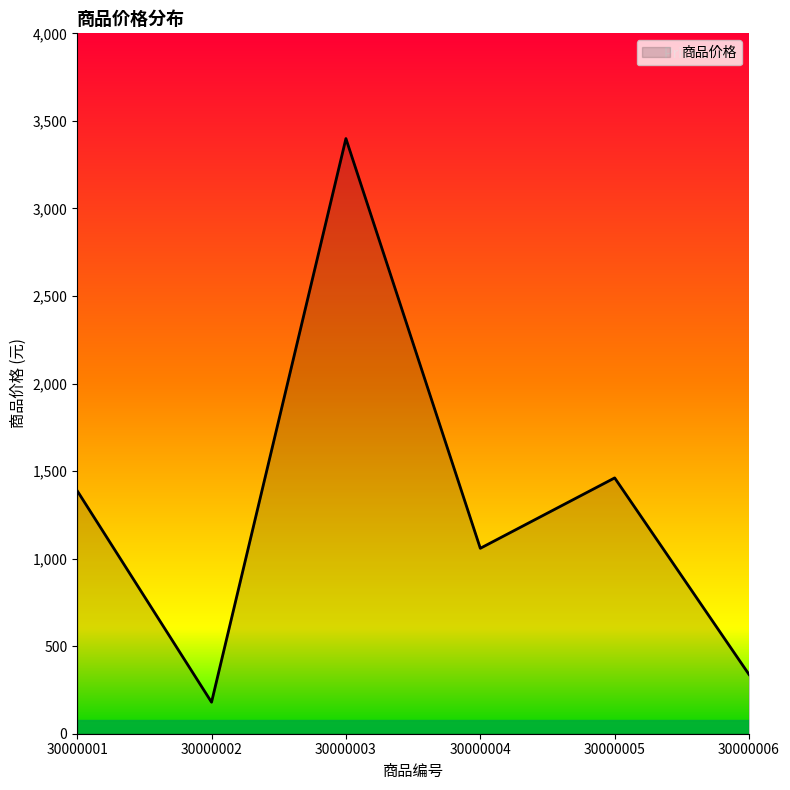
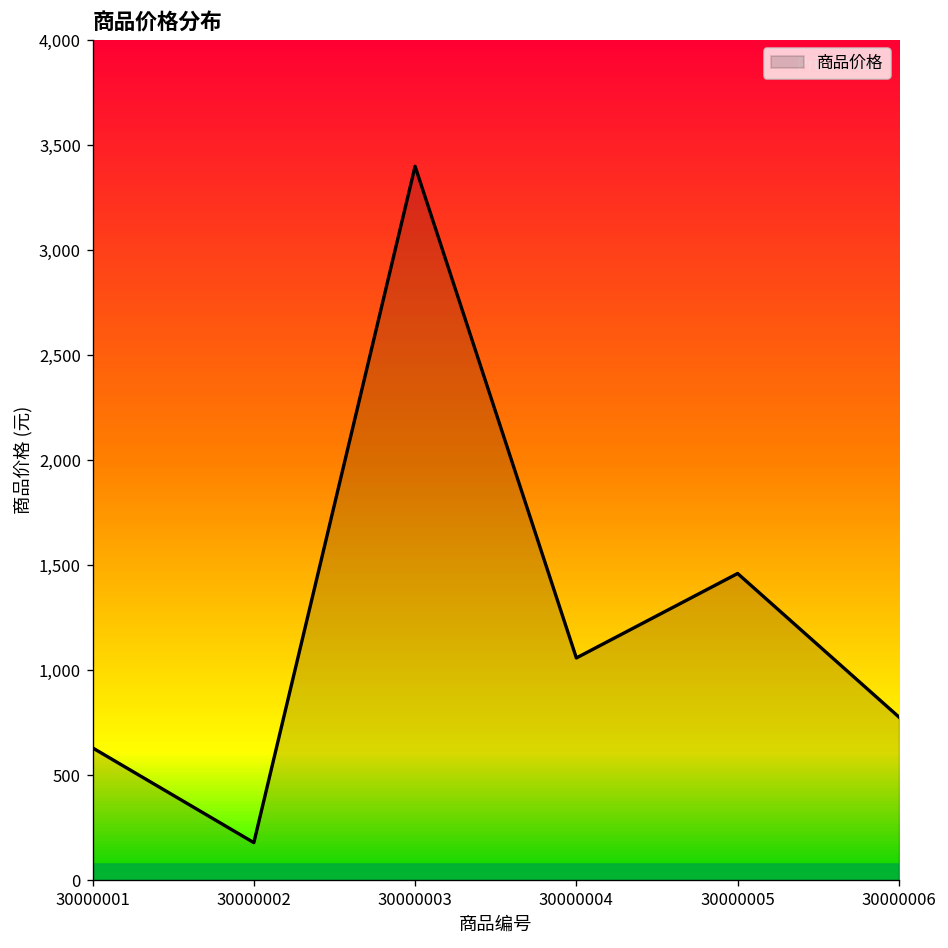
30000001: 1,390 -> 630
30000006: 340 -> 780
